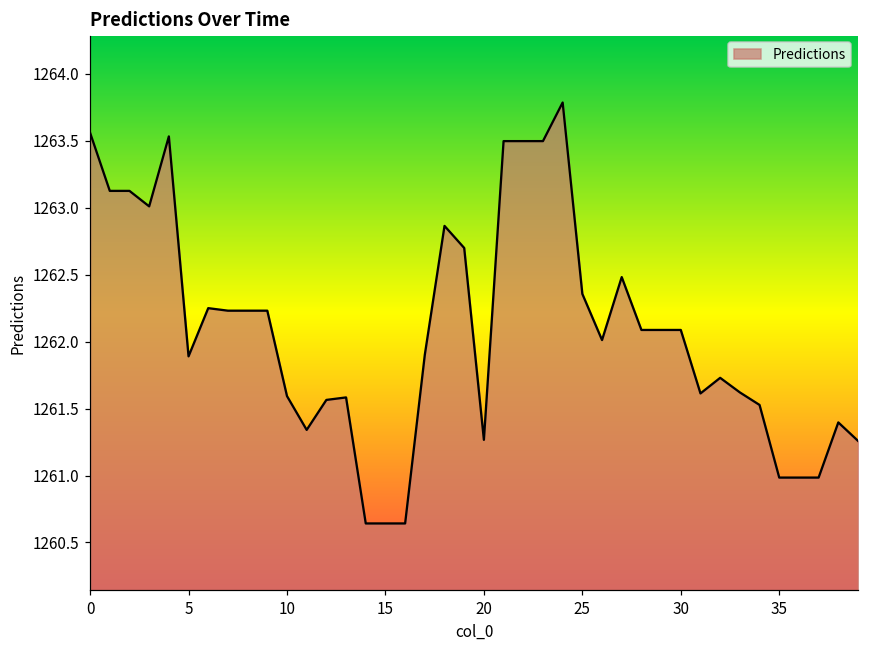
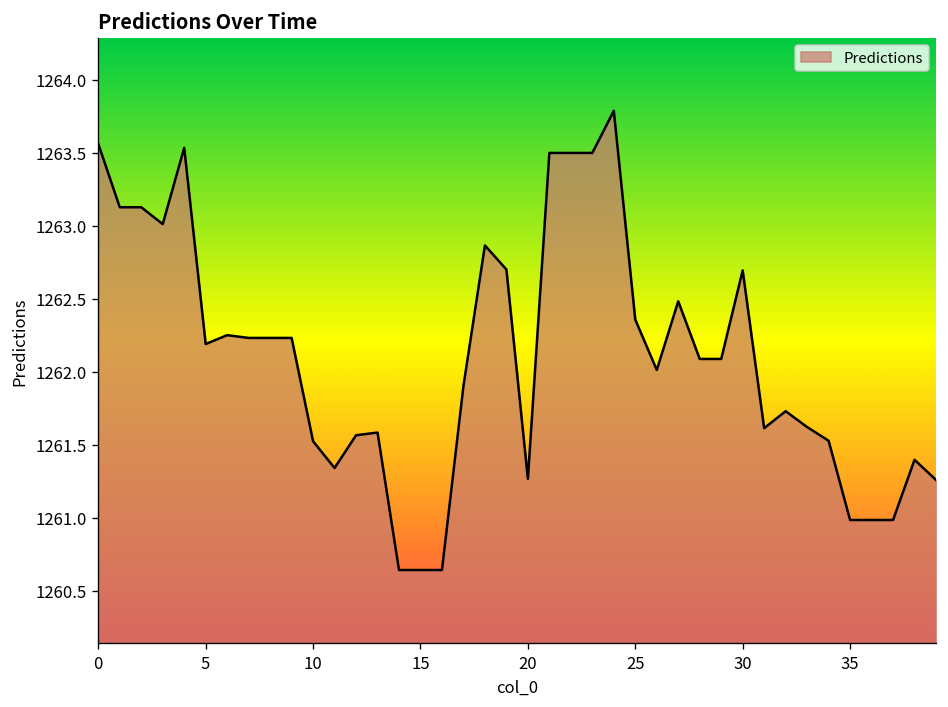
5: 1261.89 -> 1262.19
10: 1261.59 -> 1261.52
30: 1262.09 -> 1262.69
